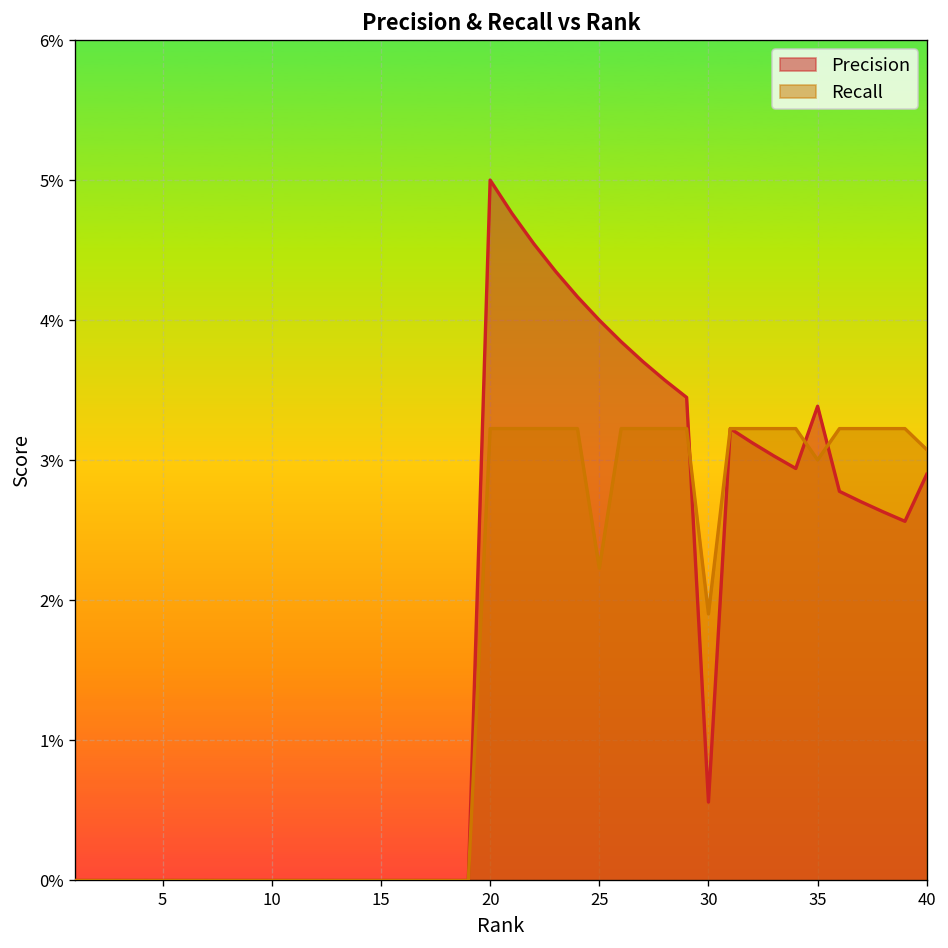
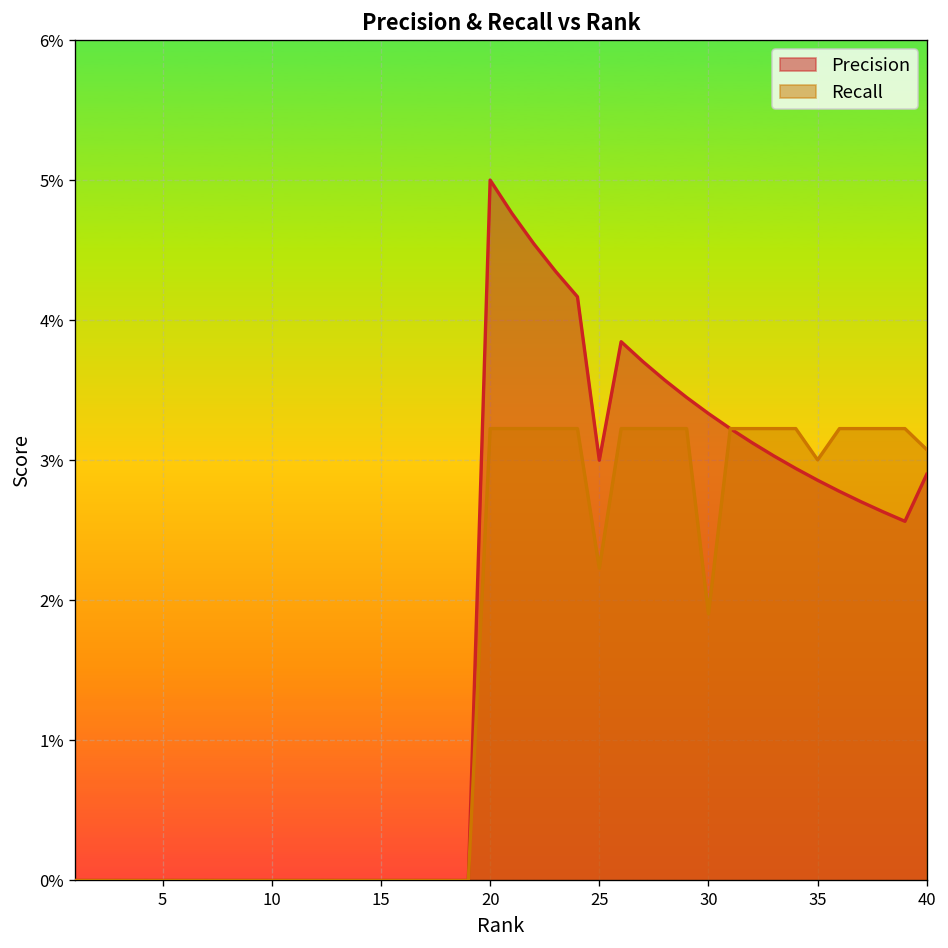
Precision, 25: 4.00% -> 3.00%
Precision, 30: 0.56% -> 3.33%
Precision, 35: 3.39% -> 2.86%
